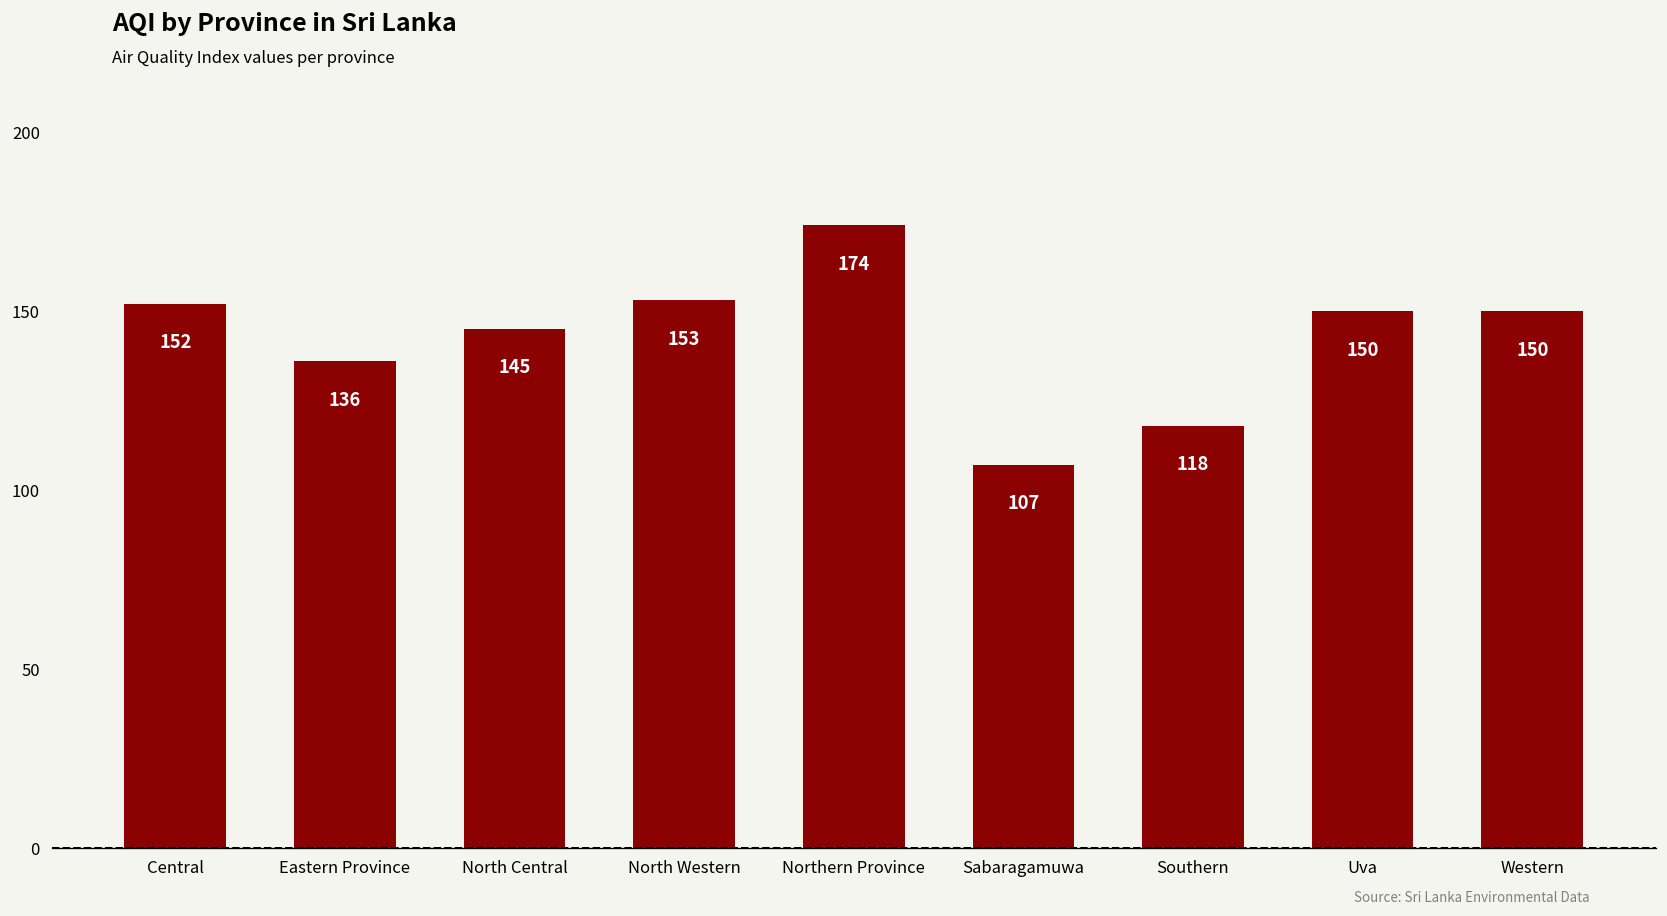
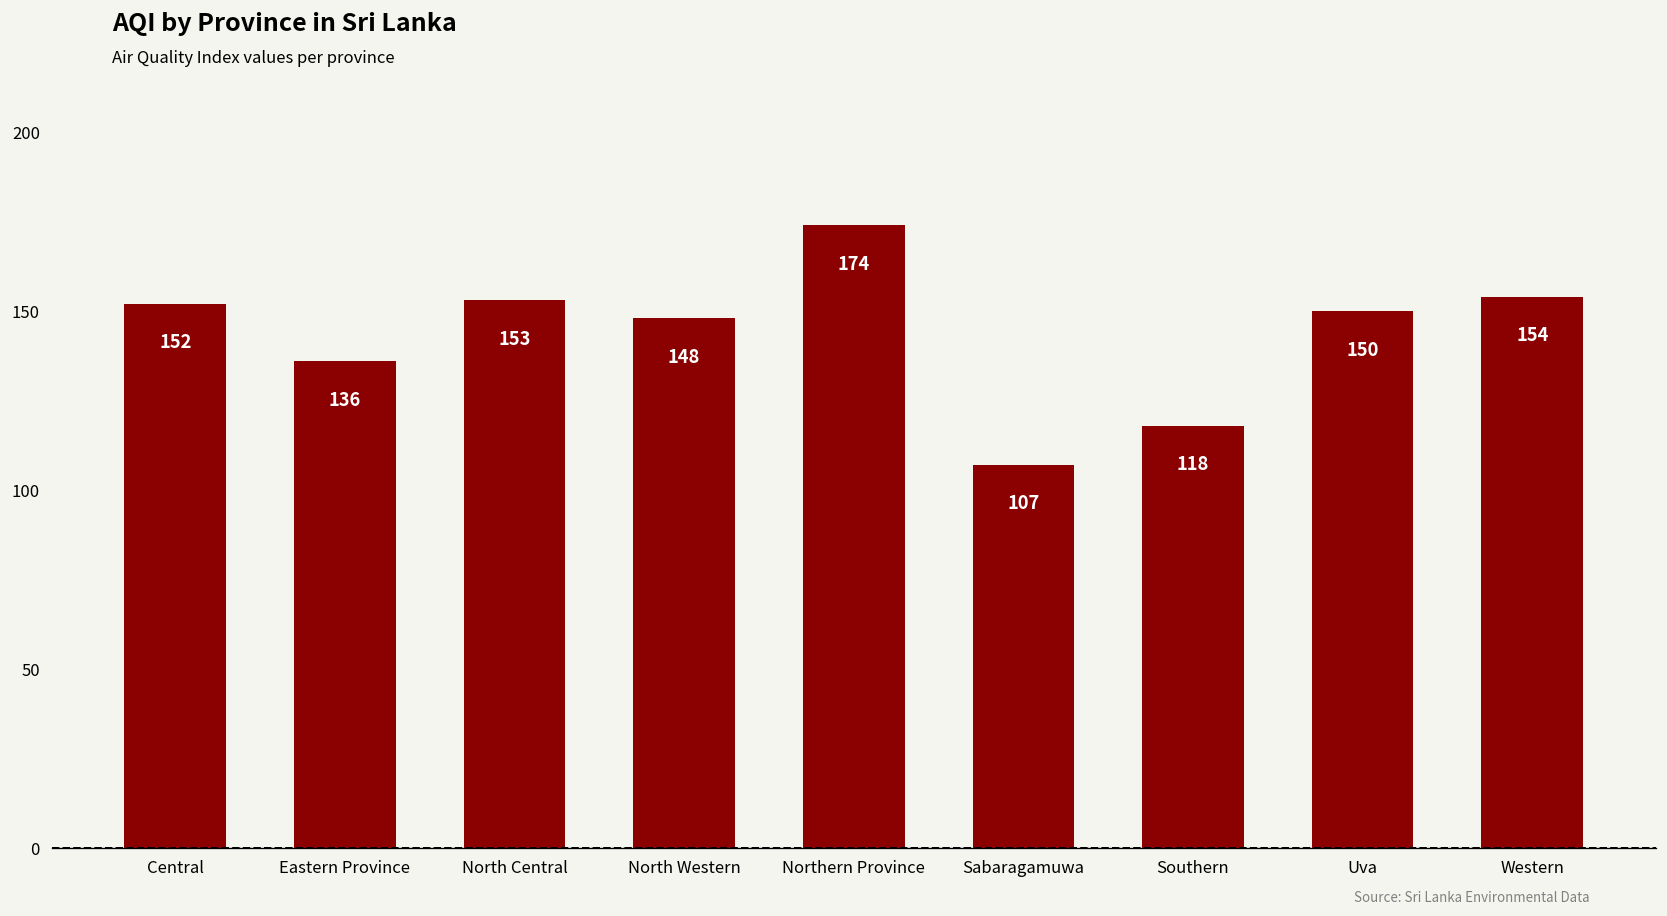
North Central: 145 -> 153
North Western: 153 -> 148
Western: 150 -> 154
